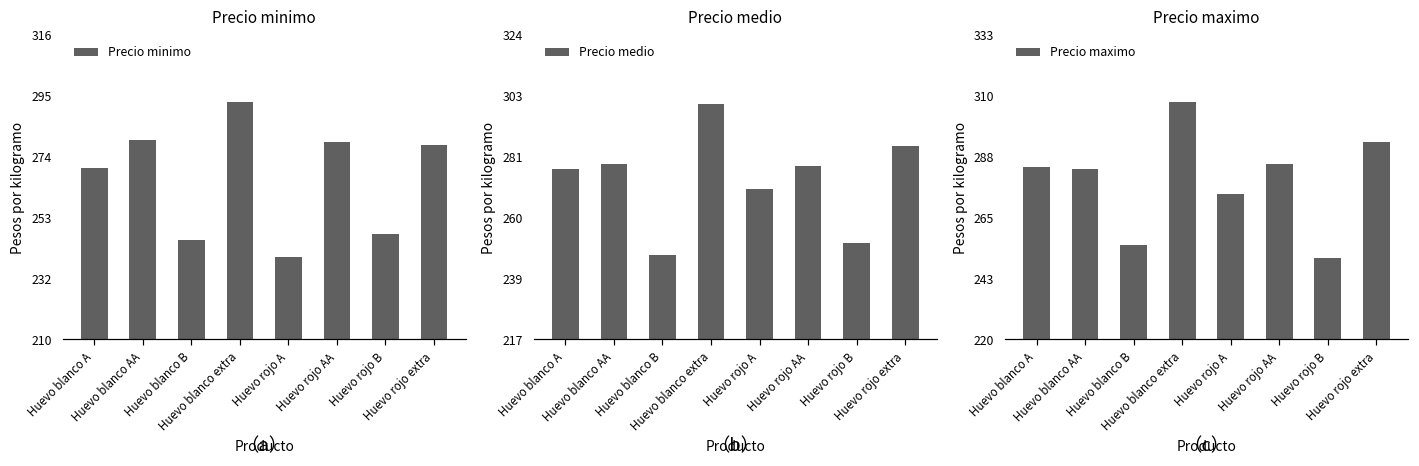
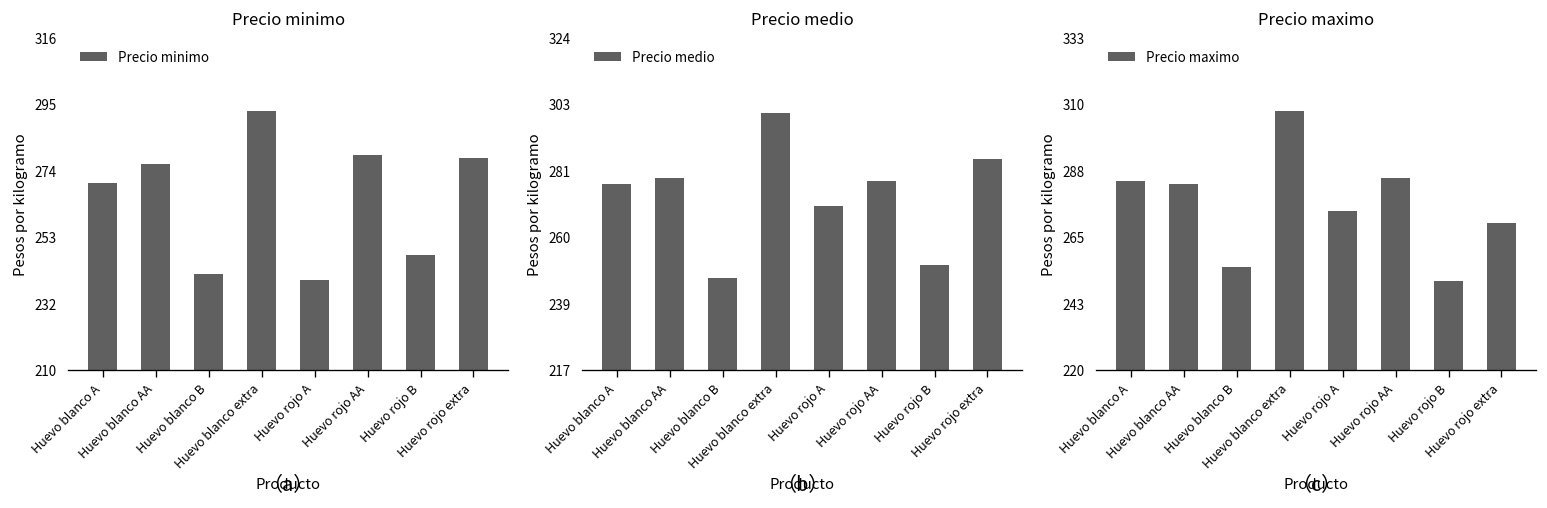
Precio minimo, Huevo blanco AA: 280 -> 276
Precio minimo, Huevo blanco B: 245 -> 241
Precio maximo, Huevo rojo extra: 293 -> 270
